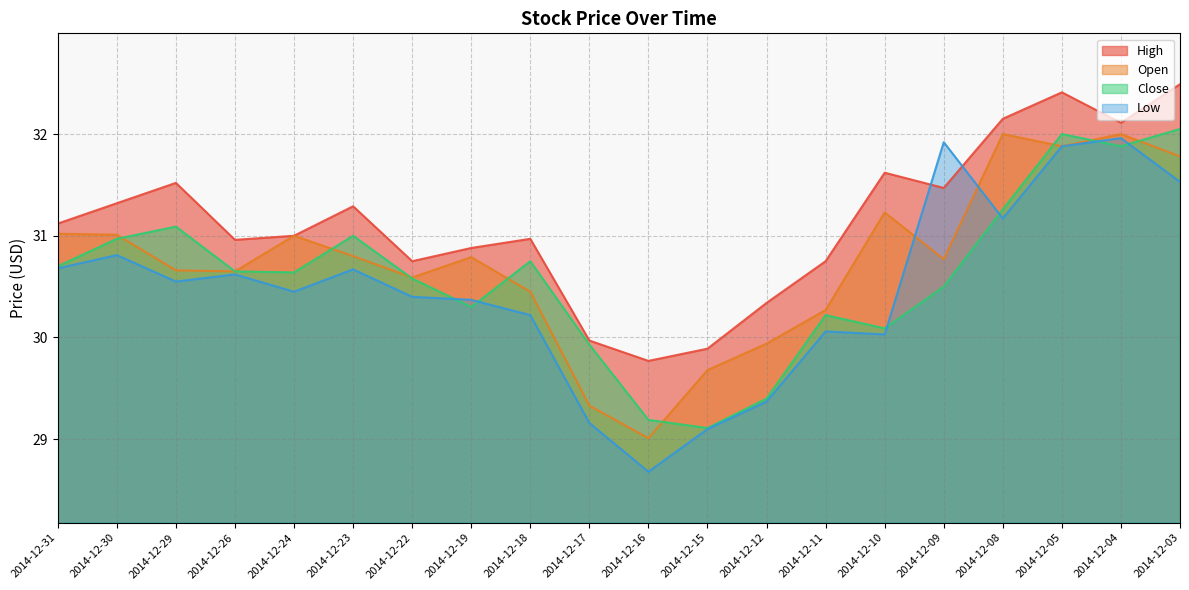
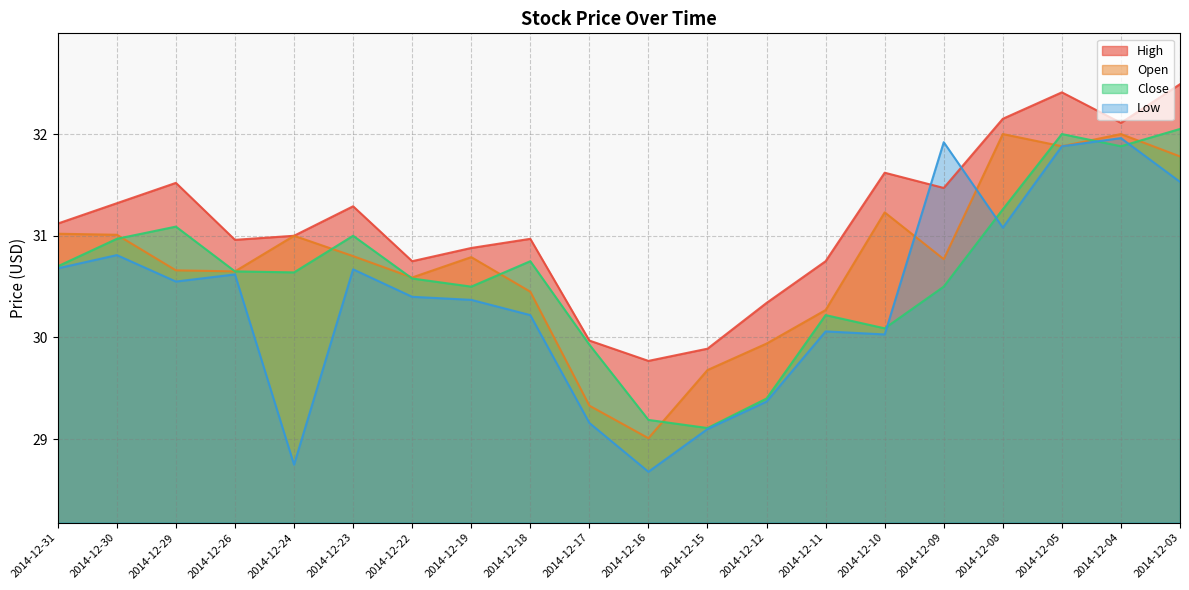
Low, 2014-12-24: 30.45 -> 28.75
Close, 2014-12-19: 30.3 -> 30.5
Low, 2014-12-08: 31.17 -> 31.08
